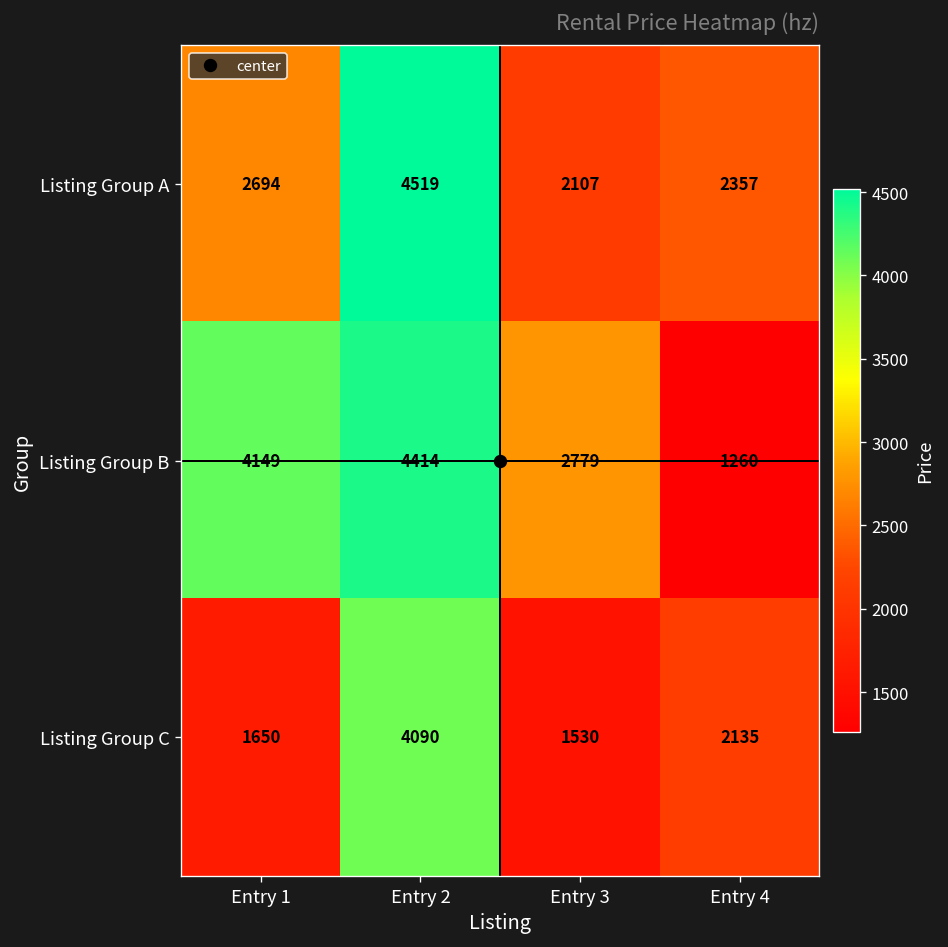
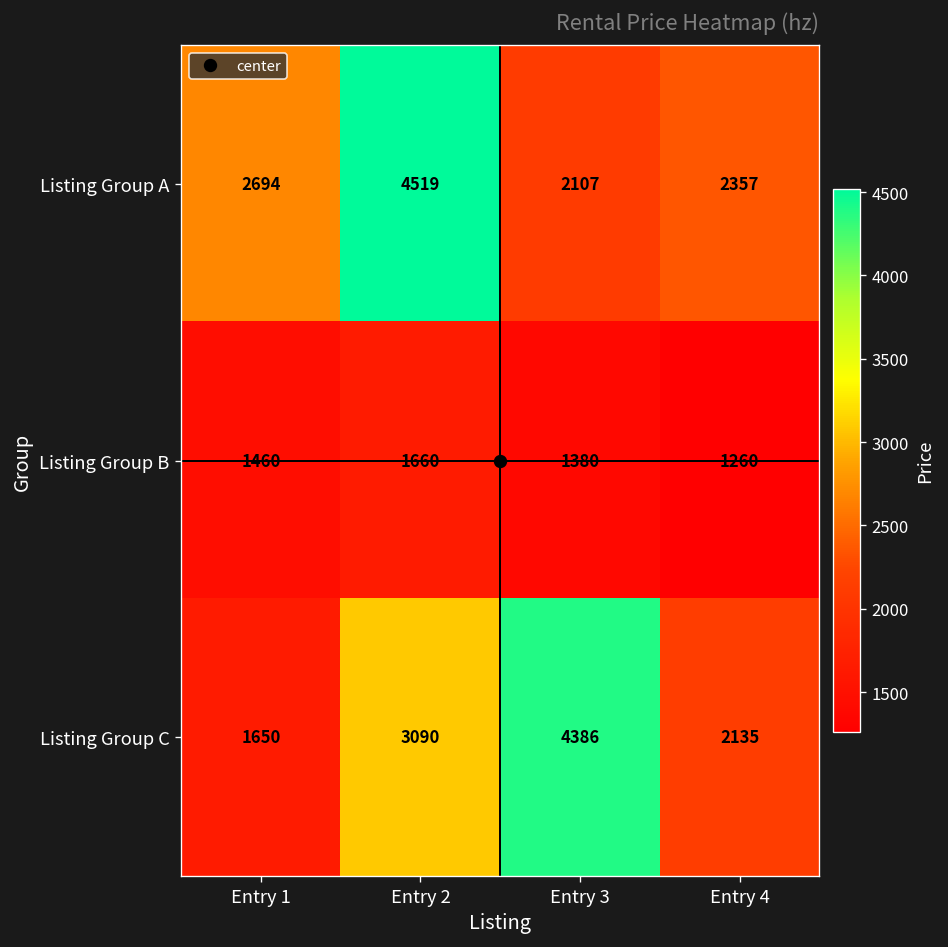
Listing Group B, Entry 1: 4149 -> 1460
Listing Group B, Entry 2: 4414 -> 1660
Listing Group B, Entry 3: 2779 -> 1380
Listing Group C, Entry 2: 4090 -> 3090
Listing Group C, Entry 3: 1530 -> 4386
